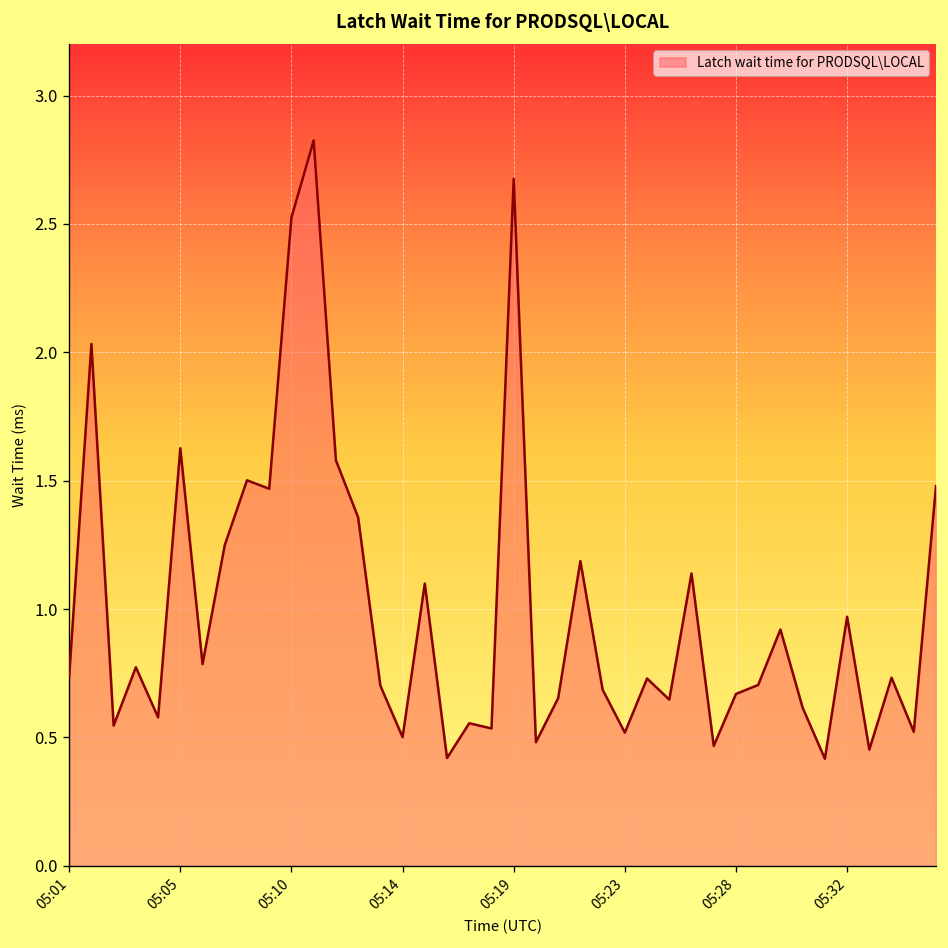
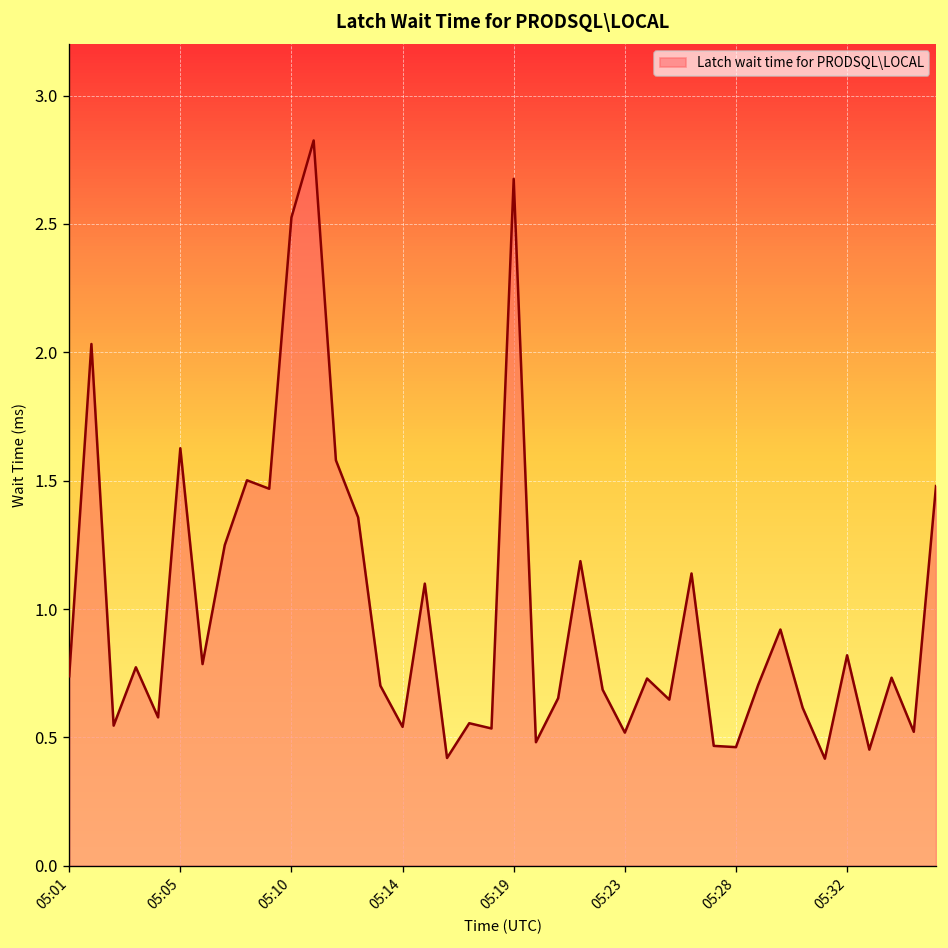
05:14: 0.50 -> 0.54
05:28: 0.67 -> 0.46
05:32: 0.97 -> 0.82
